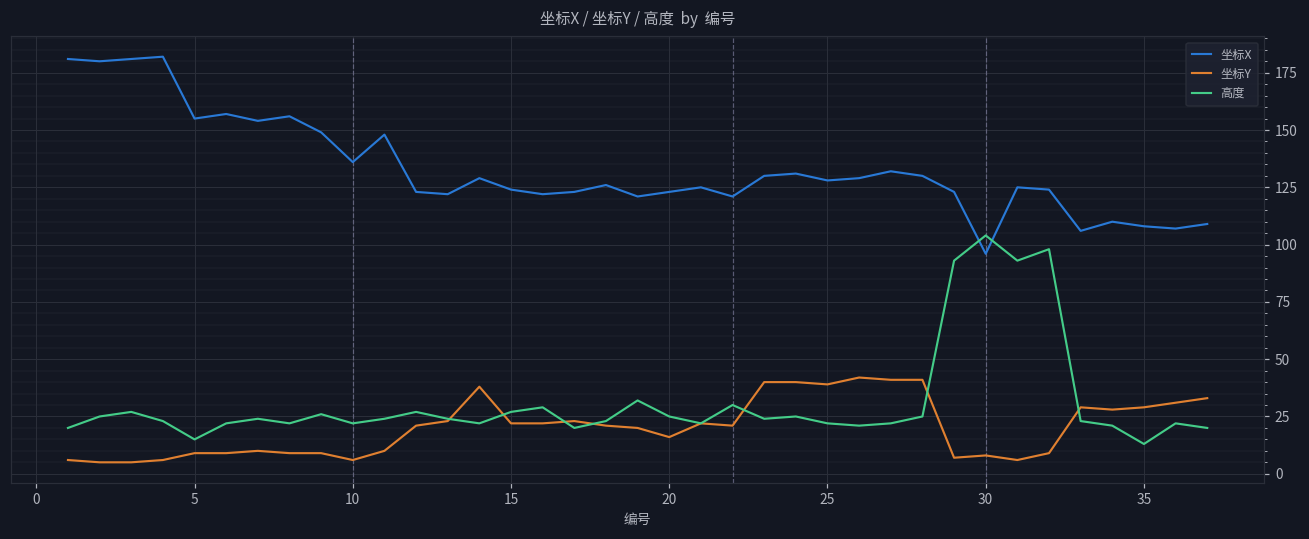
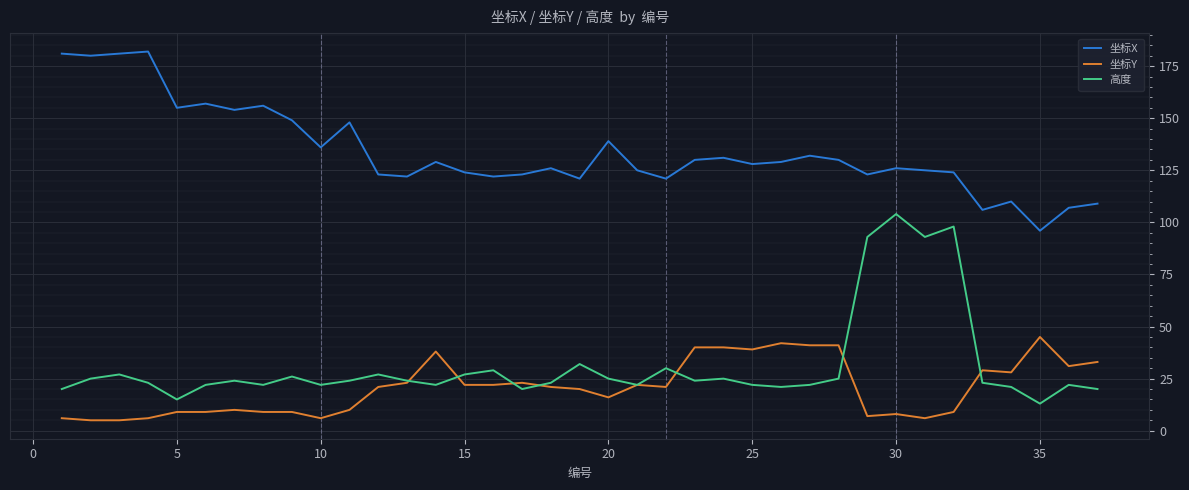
坐标X, 20: 123 -> 139
坐标X, 30: 96 -> 126
坐标X, 35: 108 -> 96
坐标Y, 35: 29 -> 45
